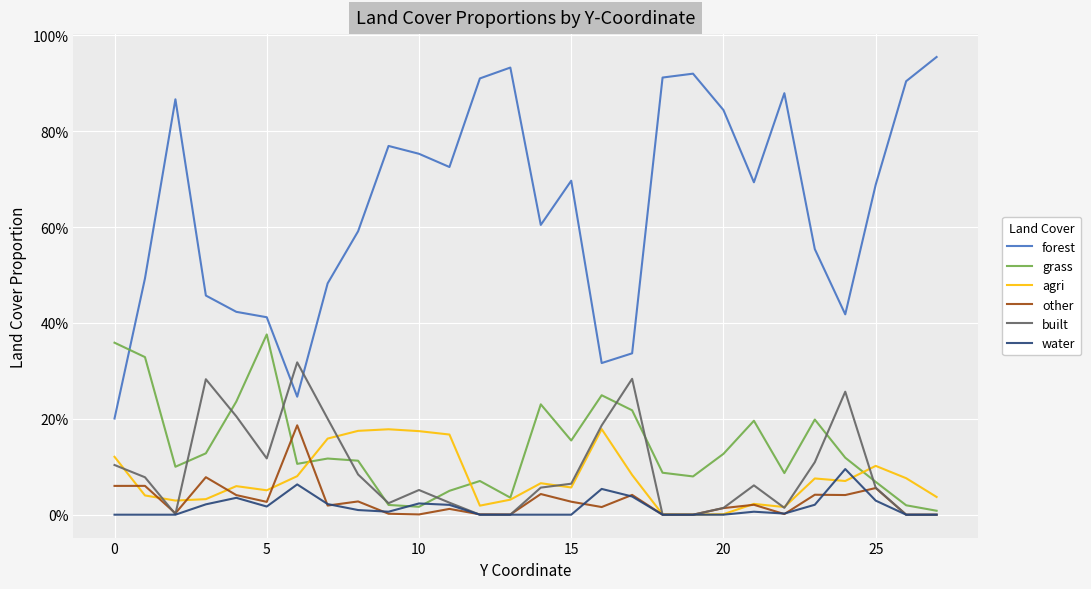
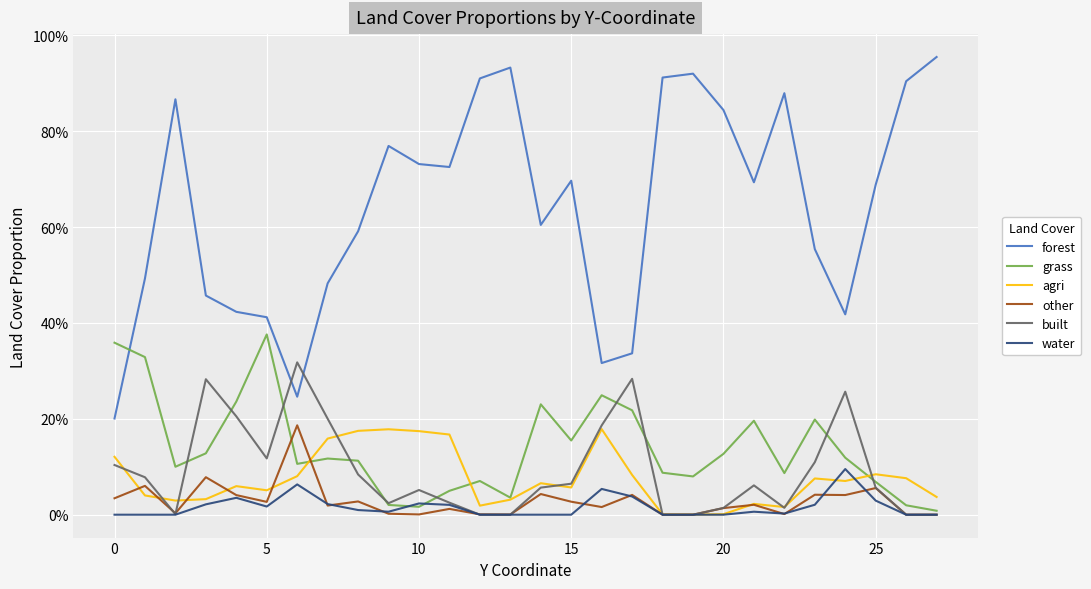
other, 0: 6% -> 3%
forest, 10: 75% -> 73%
agri, 25: 10% -> 8%
